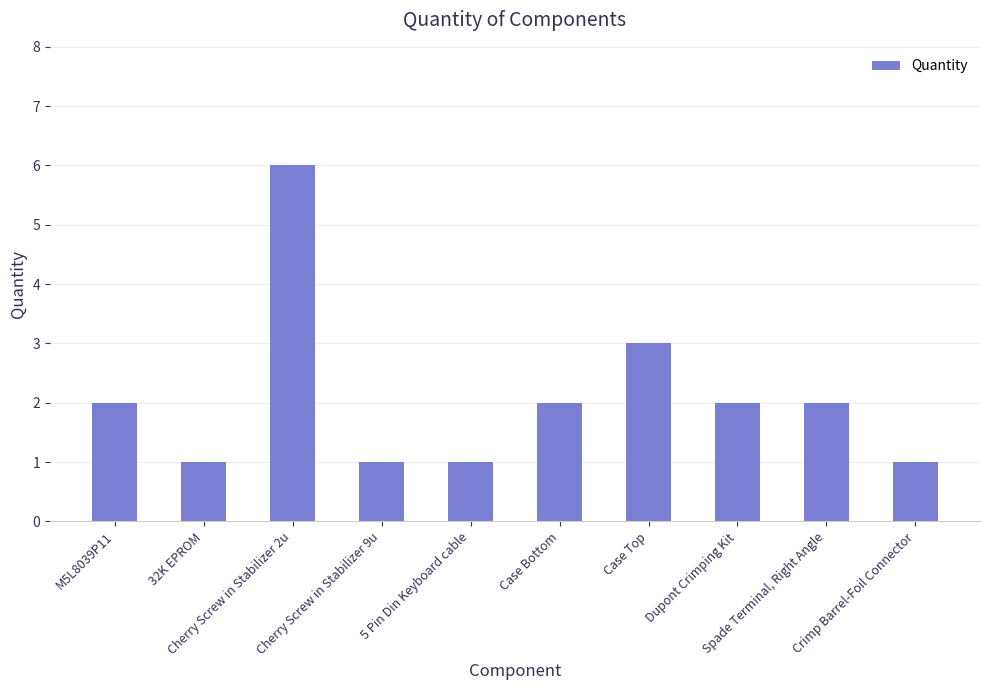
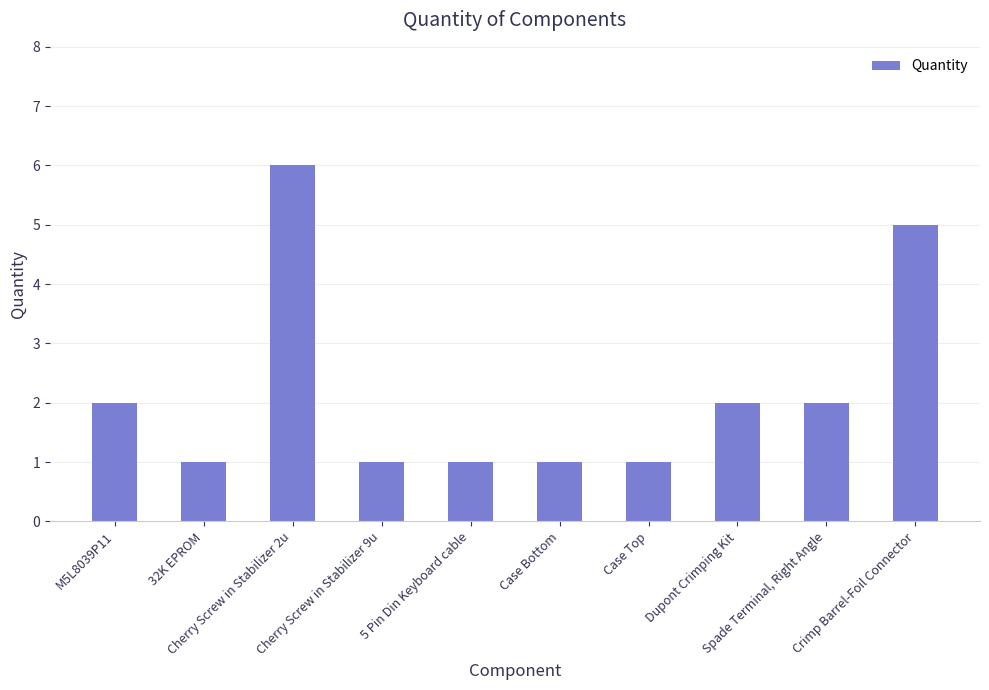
Case Bottom: 2 -> 1
Case Top: 3 -> 1
Crimp Barrel-Foil Connector: 1 -> 5
